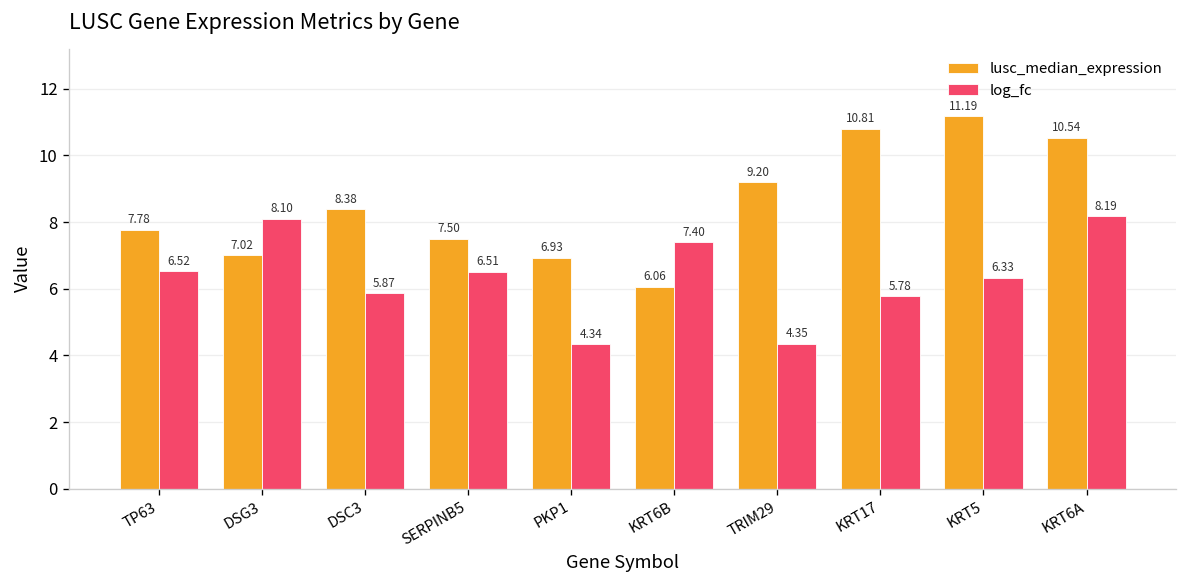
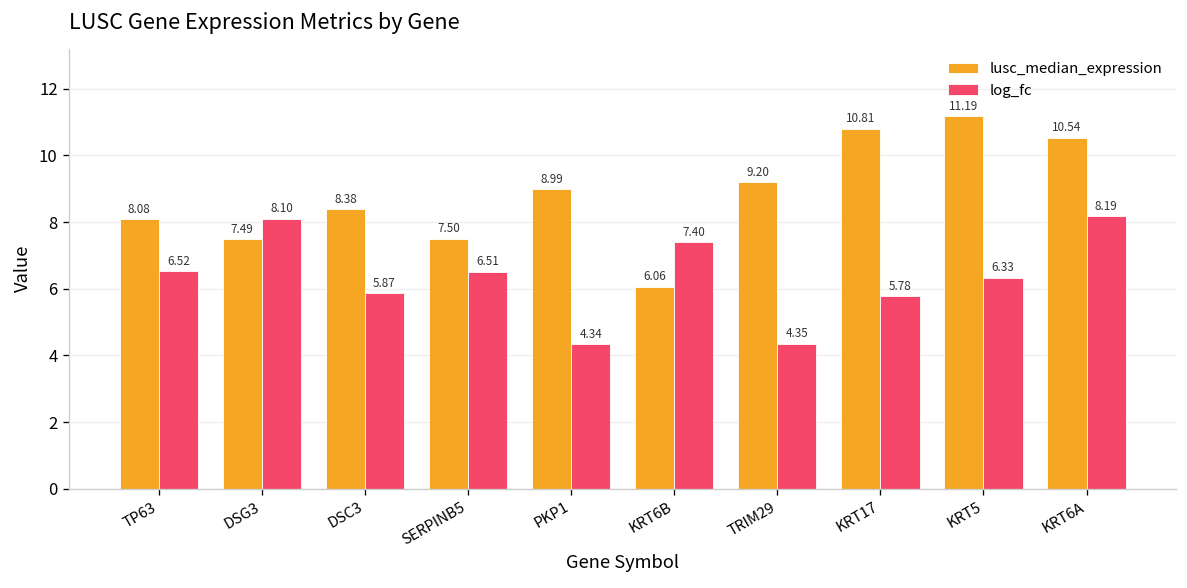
lusc_median_expression, TP63: 7.78 -> 8.08
lusc_median_expression, DSG3: 7.02 -> 7.49
lusc_median_expression, PKP1: 6.93 -> 8.99
